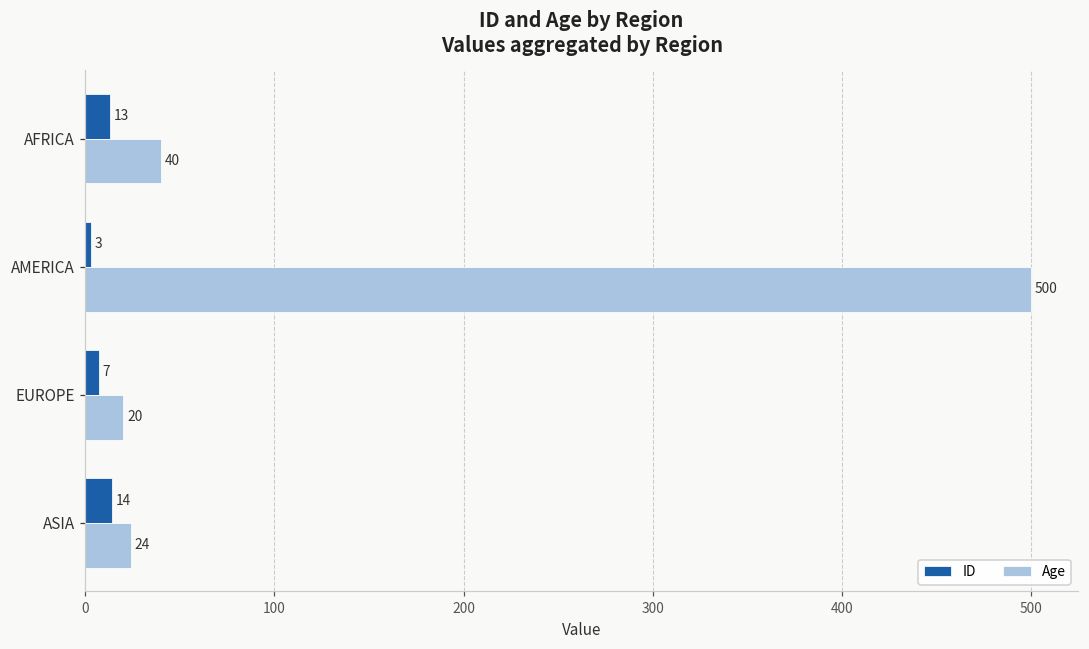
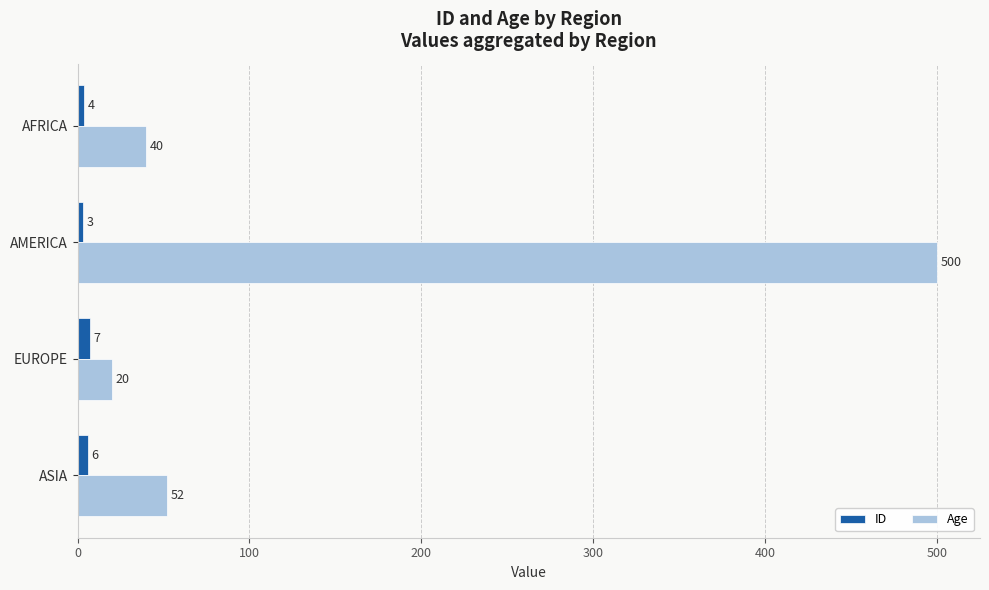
ID, AFRICA: 13 -> 4
ID, ASIA: 14 -> 6
Age, ASIA: 24 -> 52
